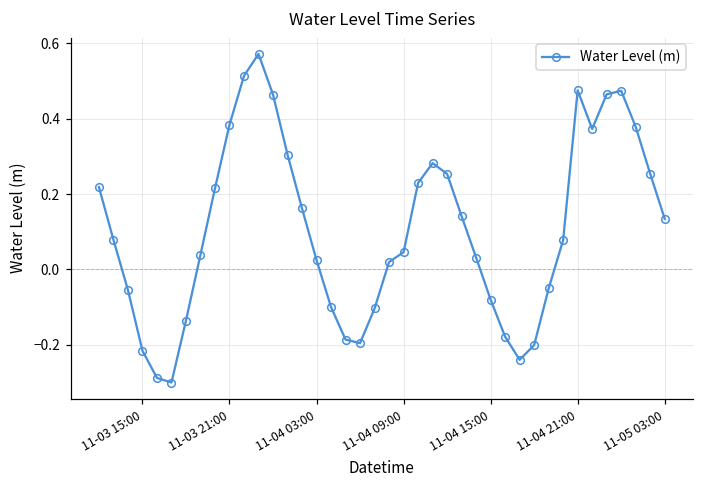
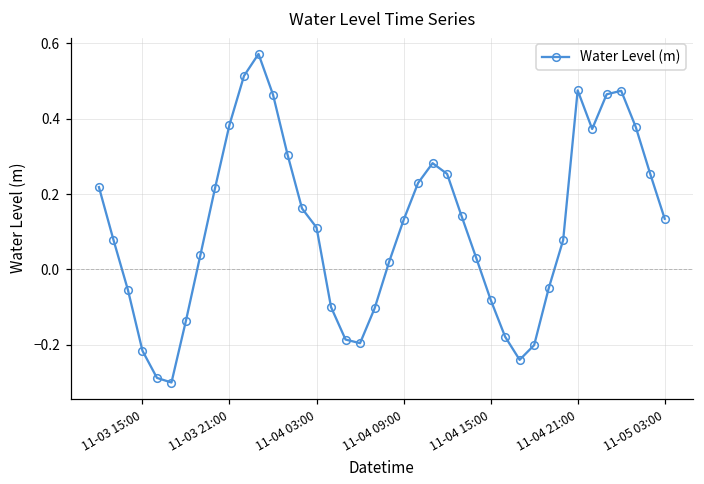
11-04 03:00: 0.02 -> 0.11
11-04 09:00: 0.05 -> 0.13
